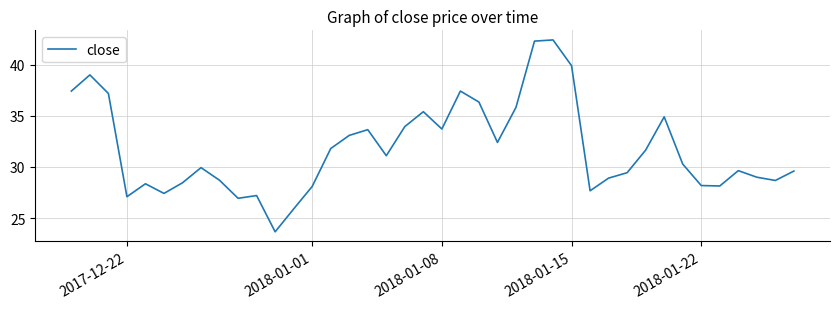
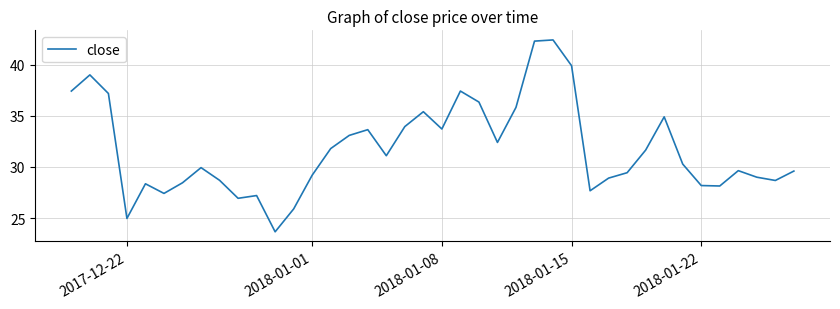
2017-12-22: 27.1 -> 25.0
2018-01-01: 28.1 -> 29.2
